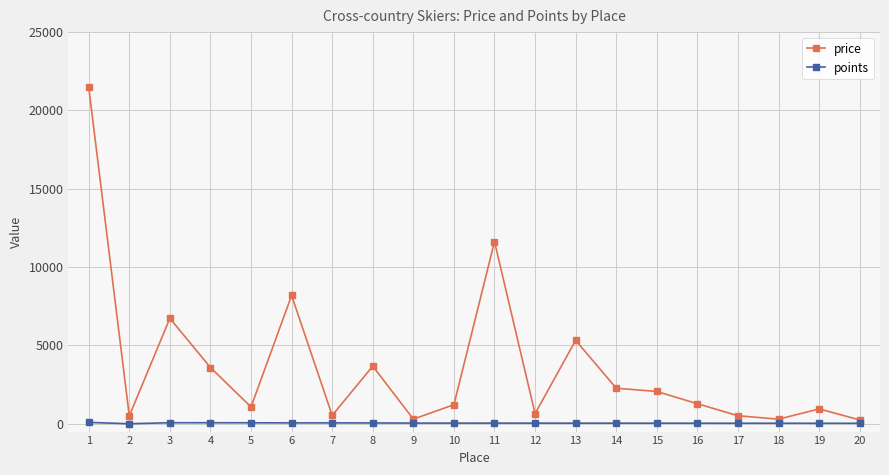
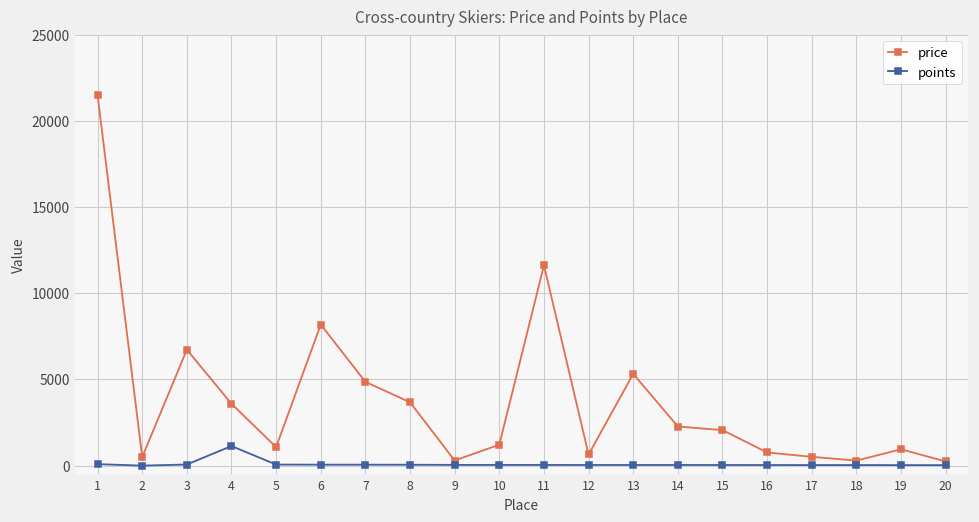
points, 4: 100 -> 1100
price, 7: 500 -> 4900
price, 16: 1300 -> 800
